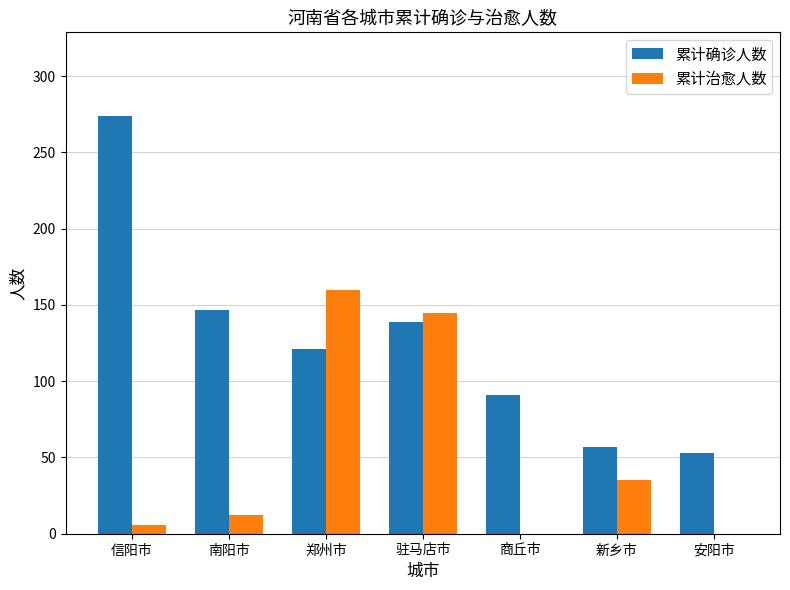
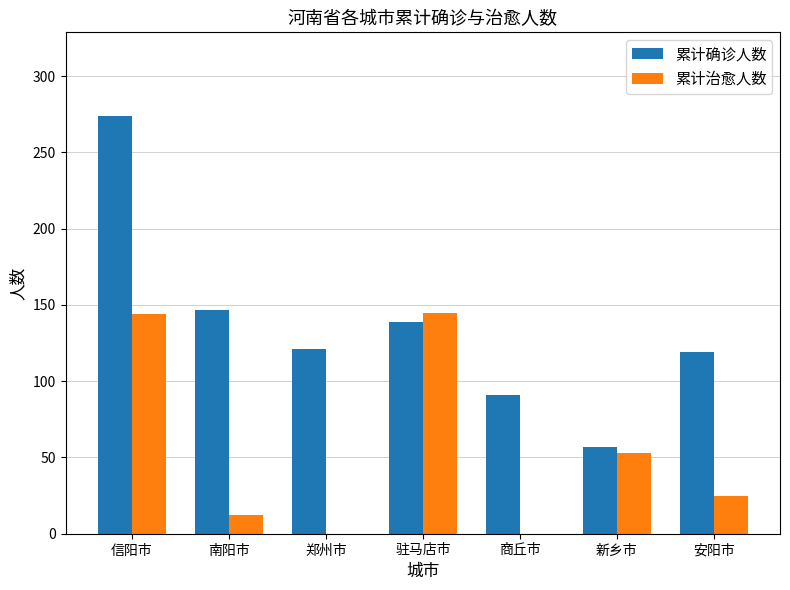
累计治愈人数, 信阳市: 6 -> 144
累计治愈人数, 郑州市: 160 -> 0
累计治愈人数, 新乡市: 35 -> 53
累计确诊人数, 安阳市: 53 -> 119
累计治愈人数, 安阳市: 0 -> 25
